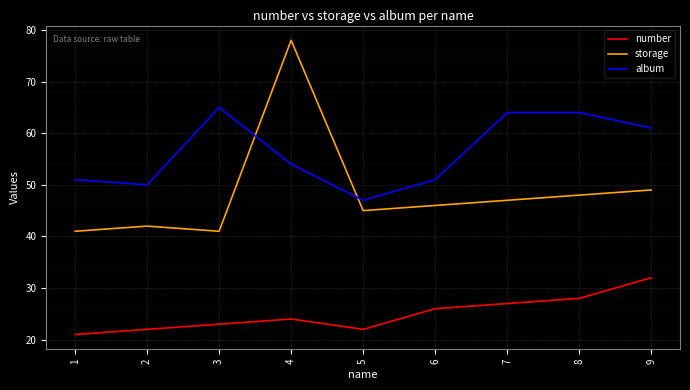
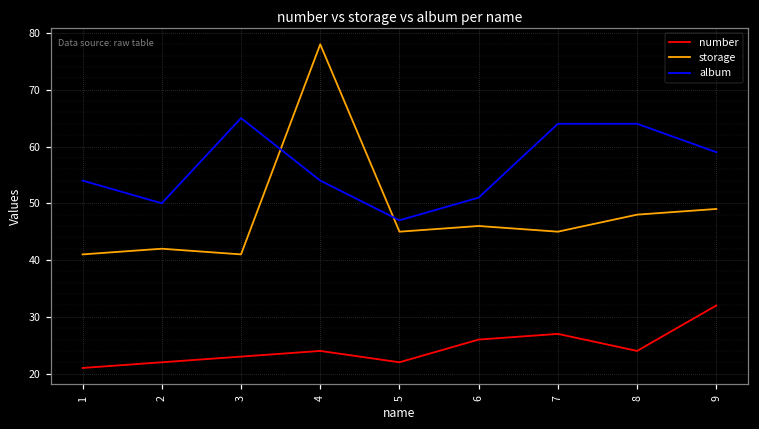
album, 1: 51 -> 54
storage, 7: 47 -> 45
number, 8: 28 -> 24
album, 9: 61 -> 59
